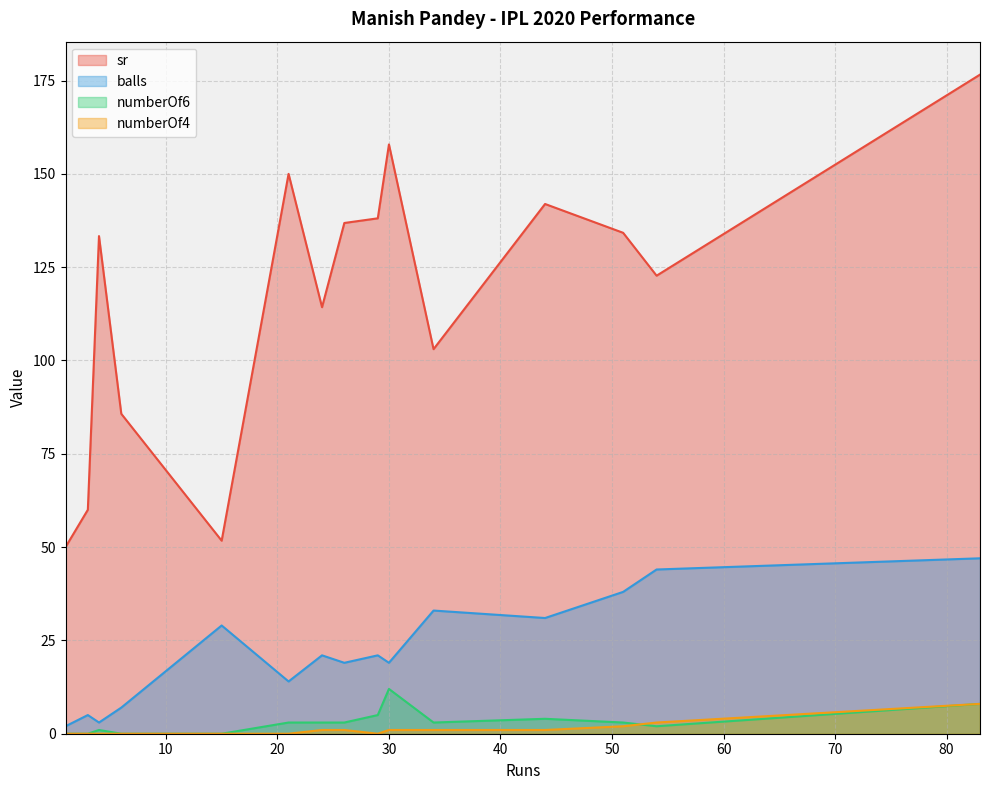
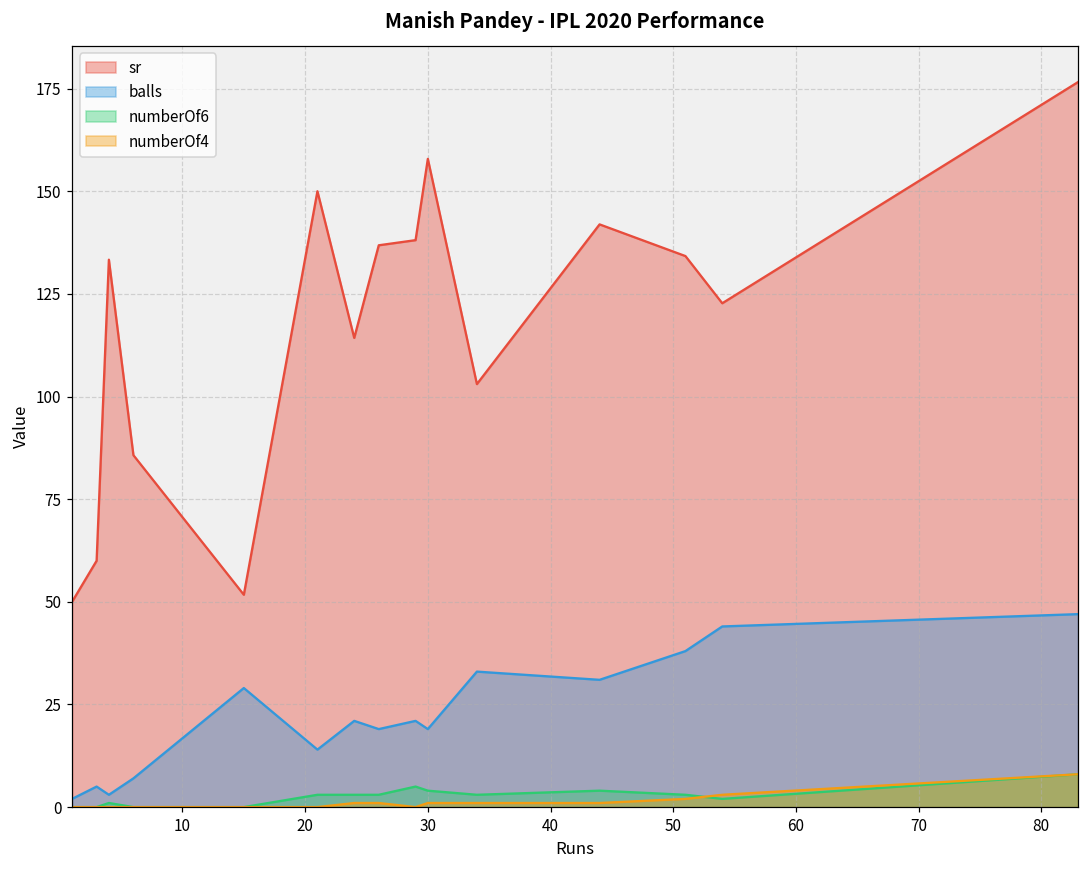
numberOf6, 30: 12 -> 4
